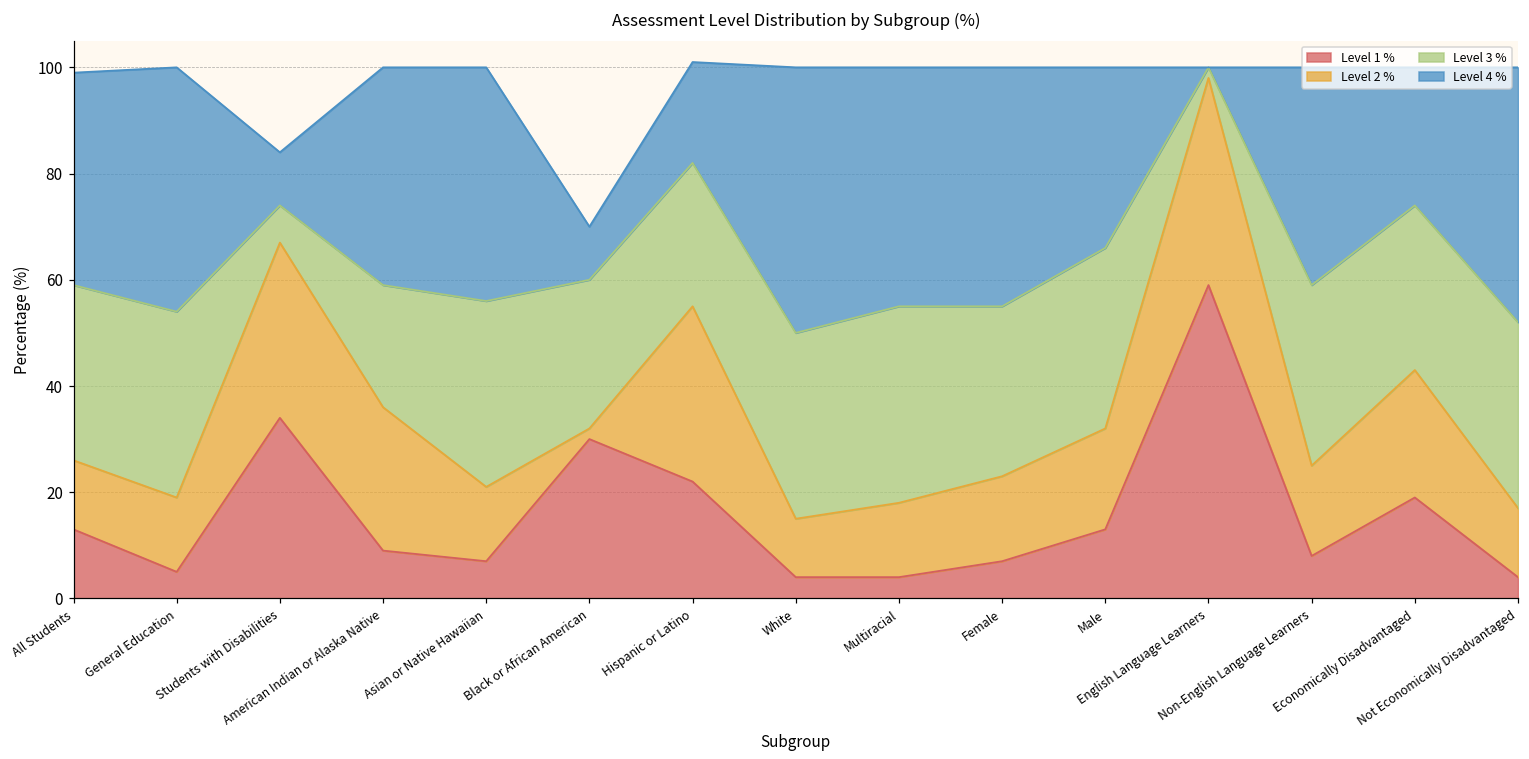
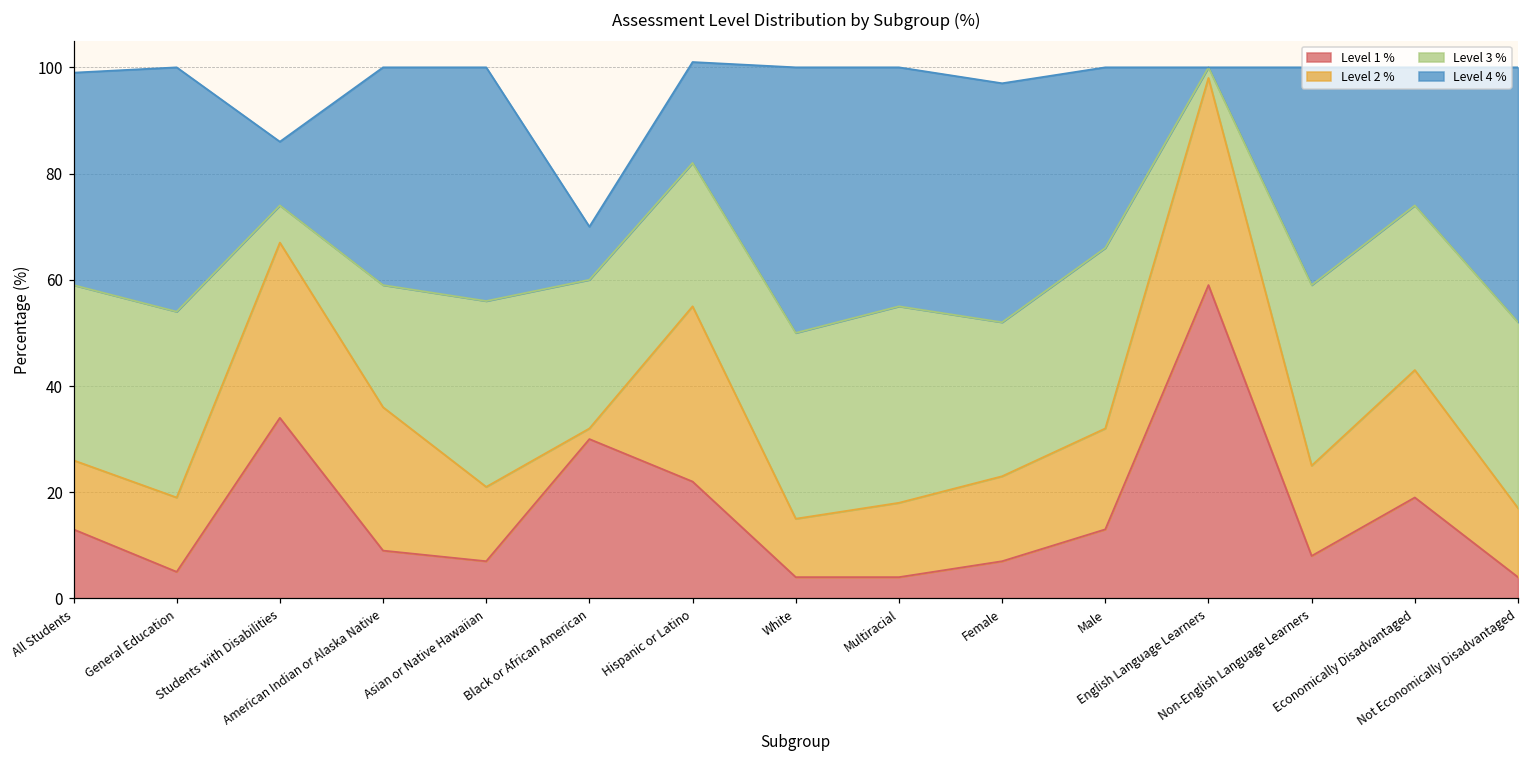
Level 4 %, Students with Disabilities: 10 -> 12
Level 3 %, Female: 32 -> 29
